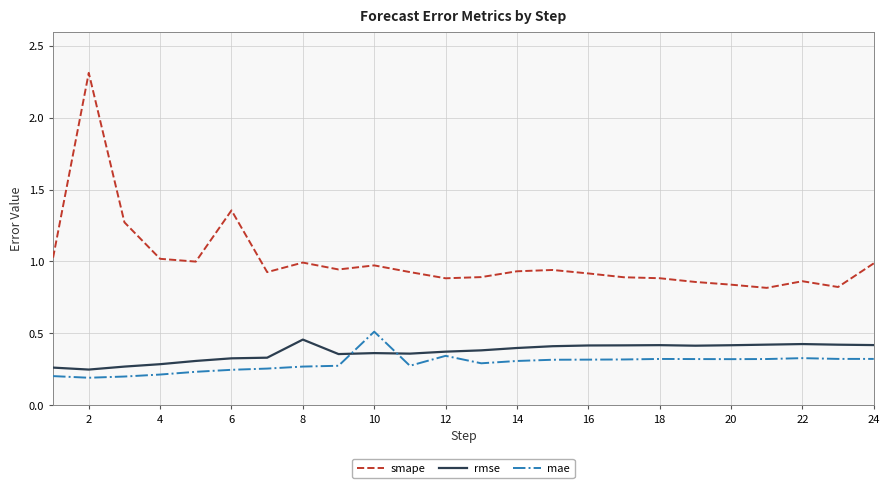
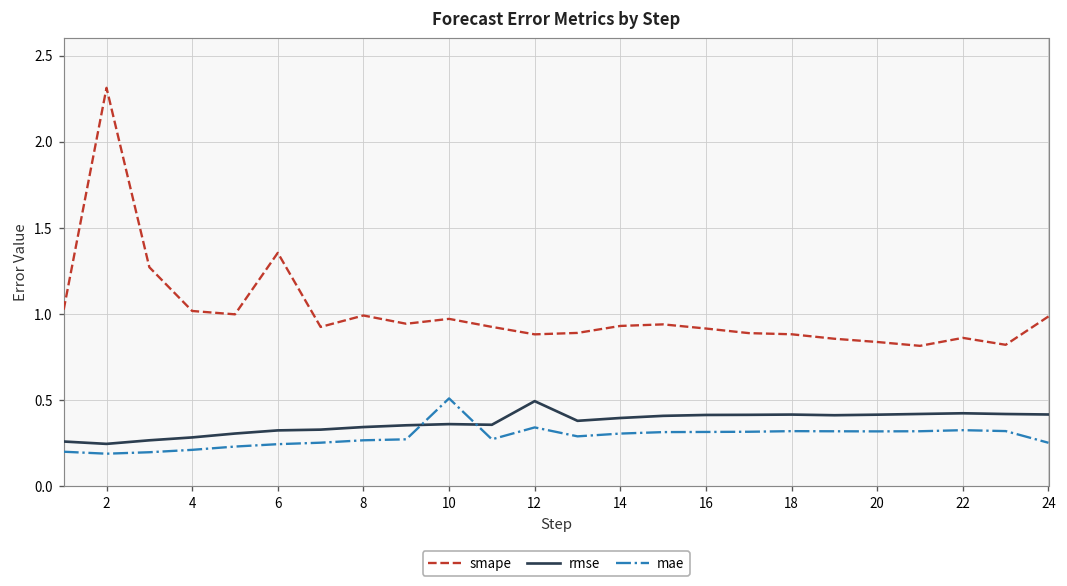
rmse, 8: 0.46 -> 0.34
rmse, 12: 0.37 -> 0.49
mae, 24: 0.32 -> 0.25
